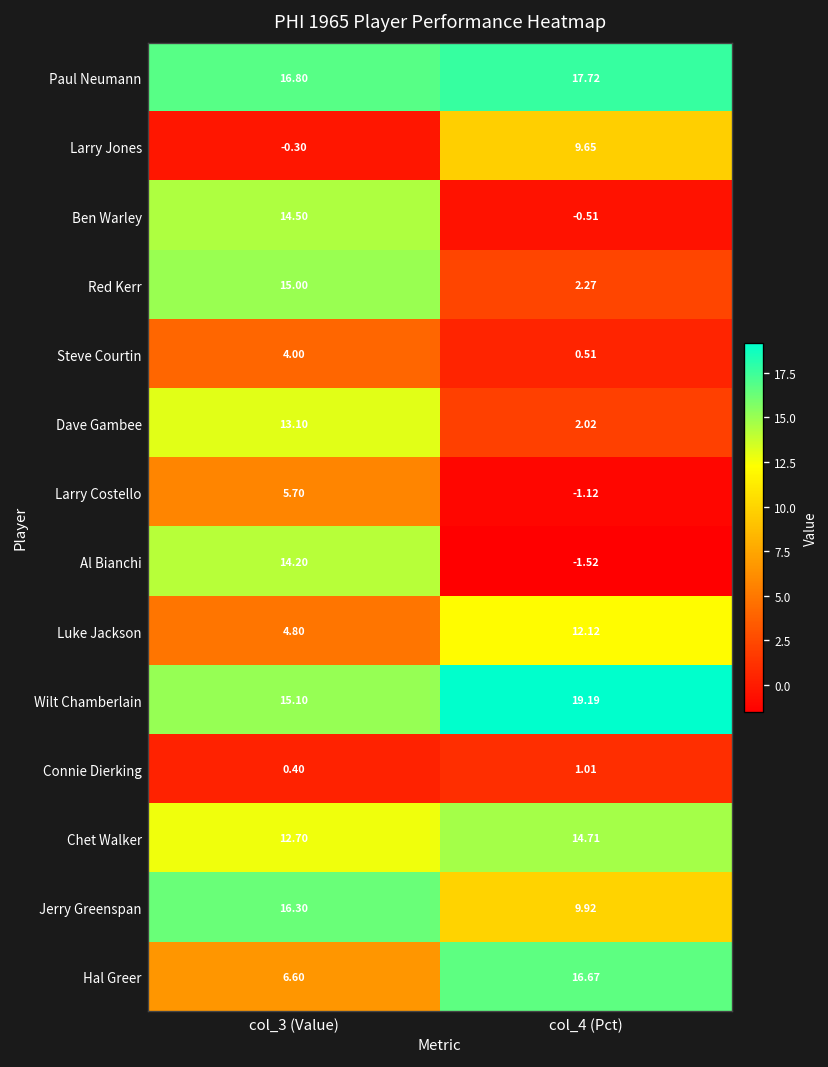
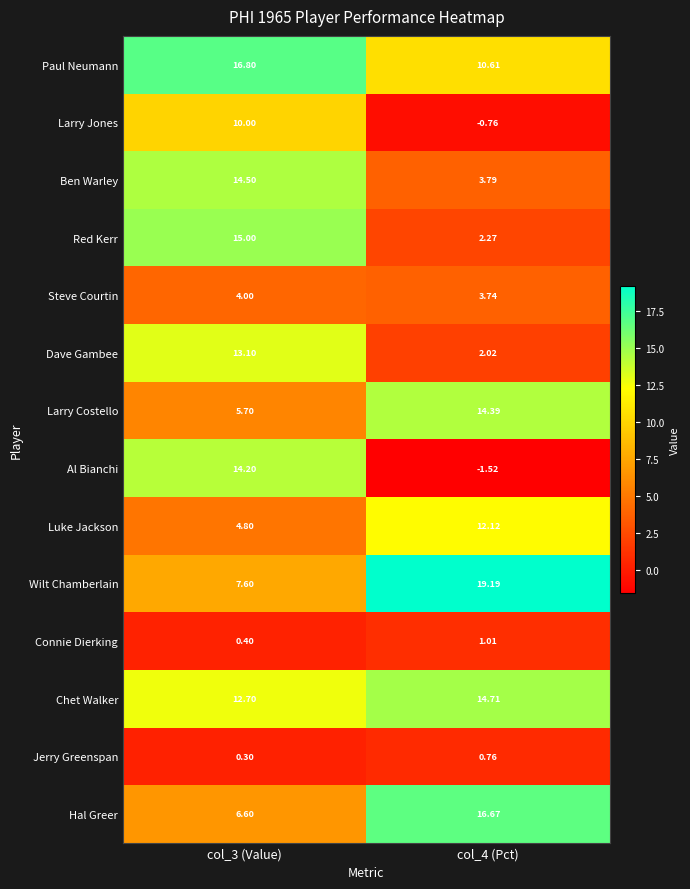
Paul Neumann, col_4 (Pct): 17.72 -> 10.61
Larry Jones, col_3 (Value): -0.30 -> 10.00
Larry Jones, col_4 (Pct): 9.65 -> -0.76
Ben Warley, col_4 (Pct): -0.51 -> 3.79
Steve Courtin, col_4 (Pct): 0.51 -> 3.74
Larry Costello, col_4 (Pct): -1.12 -> 14.39
Wilt Chamberlain, col_3 (Value): 15.10 -> 7.60
Jerry Greenspan, col_3 (Value): 16.30 -> 0.30
Jerry Greenspan, col_4 (Pct): 9.92 -> 0.76
